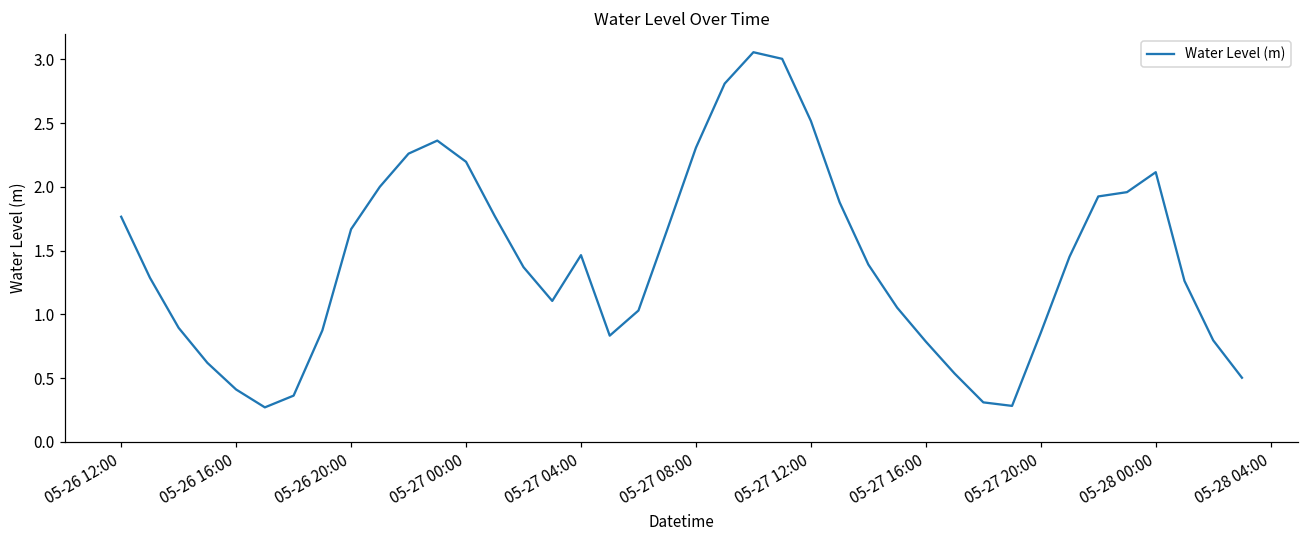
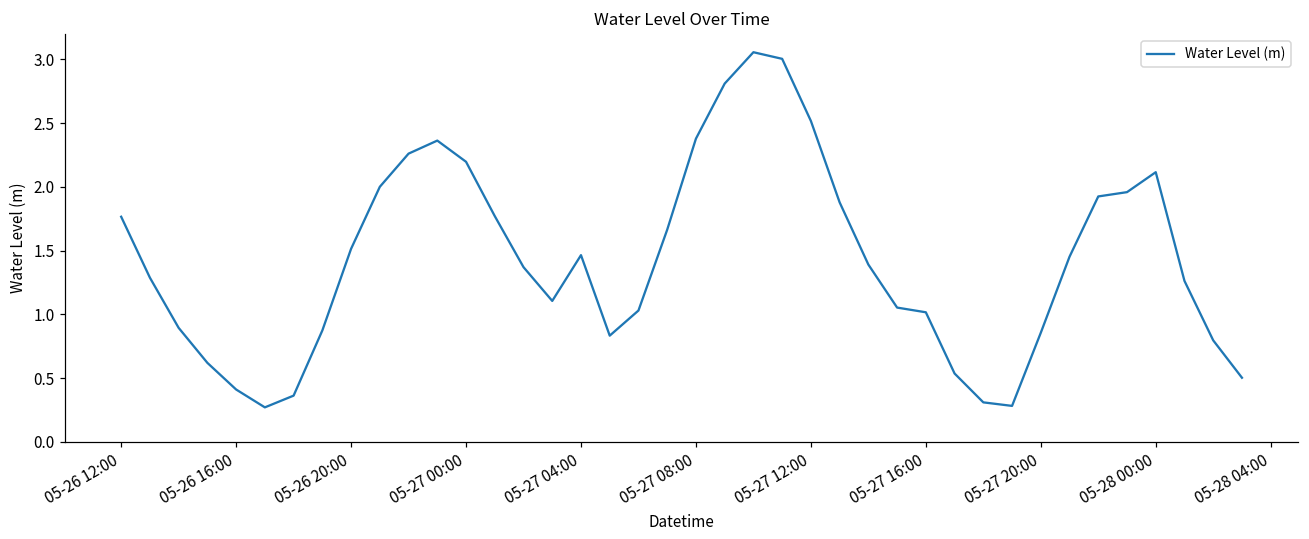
05-26 20:00: 1.67 -> 1.51
05-27 08:00: 2.31 -> 2.38
05-27 16:00: 0.79 -> 1.02
